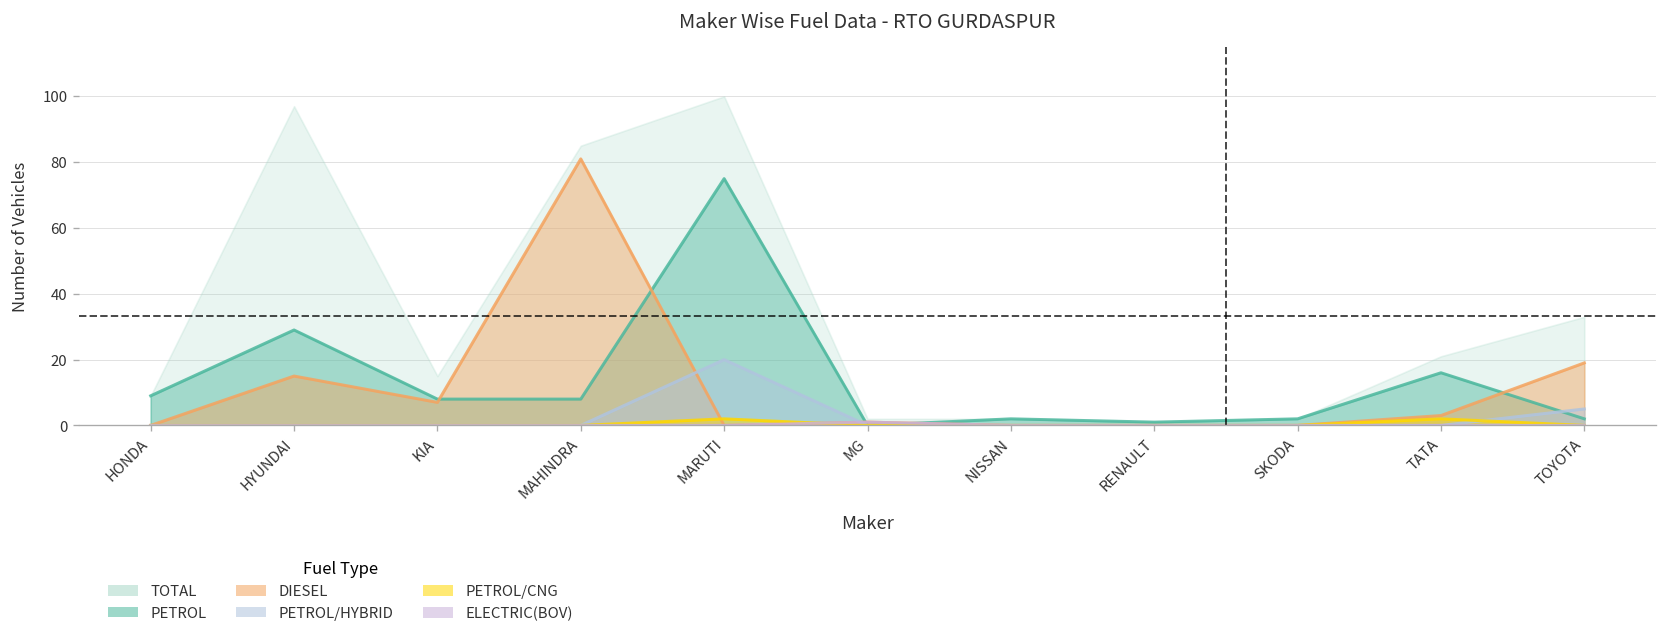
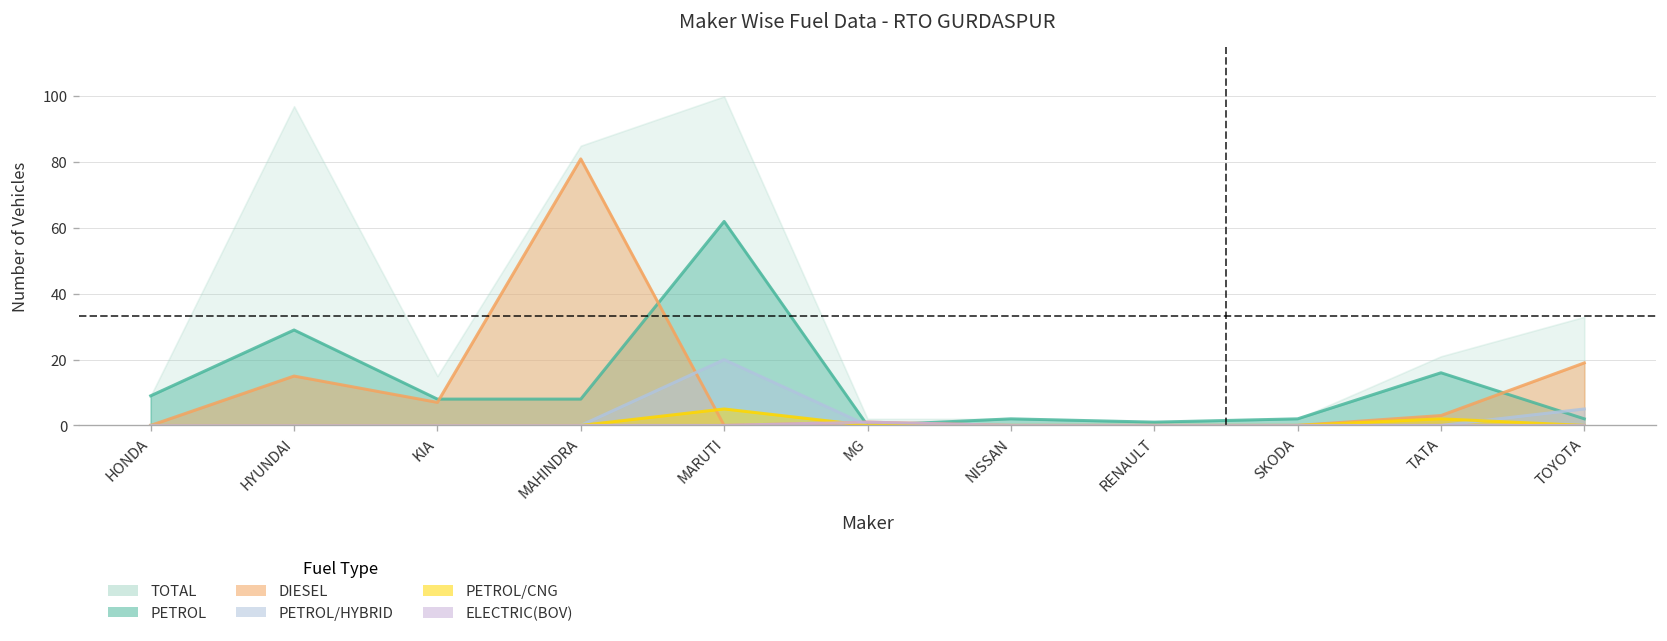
PETROL, MARUTI: 75 -> 62
PETROL/CNG, MARUTI: 2 -> 5
